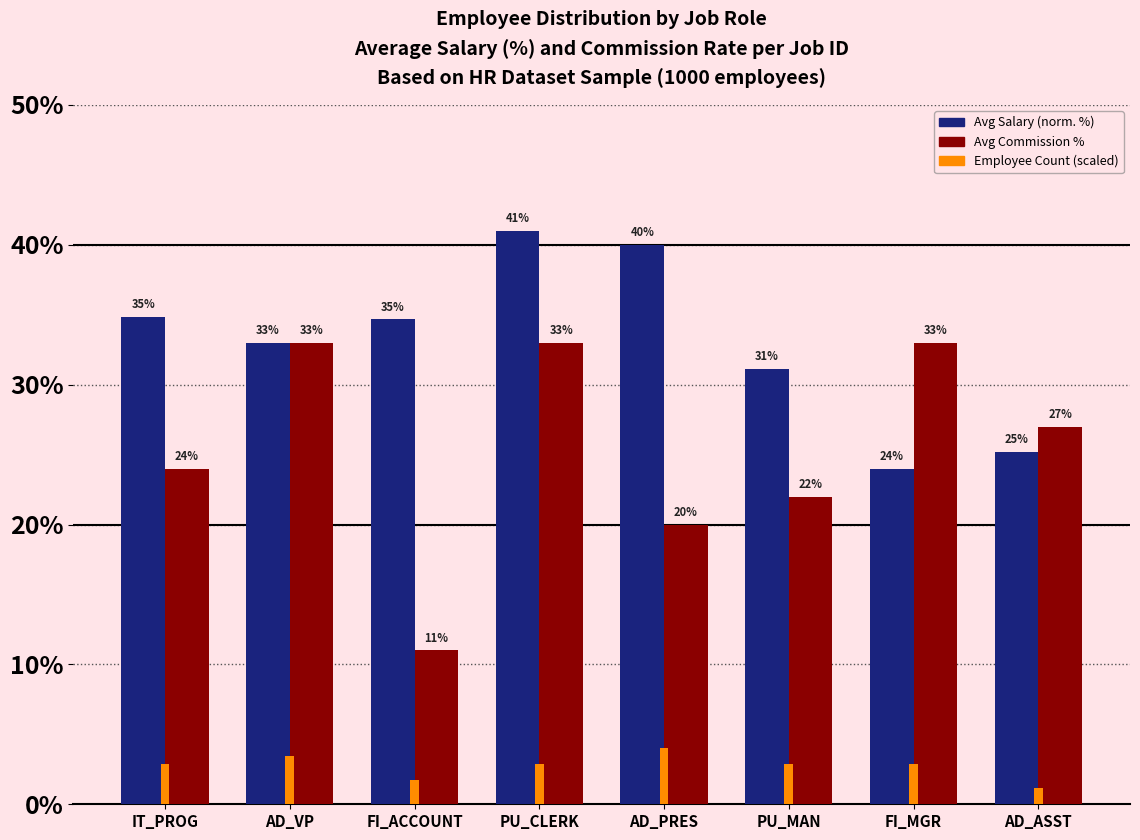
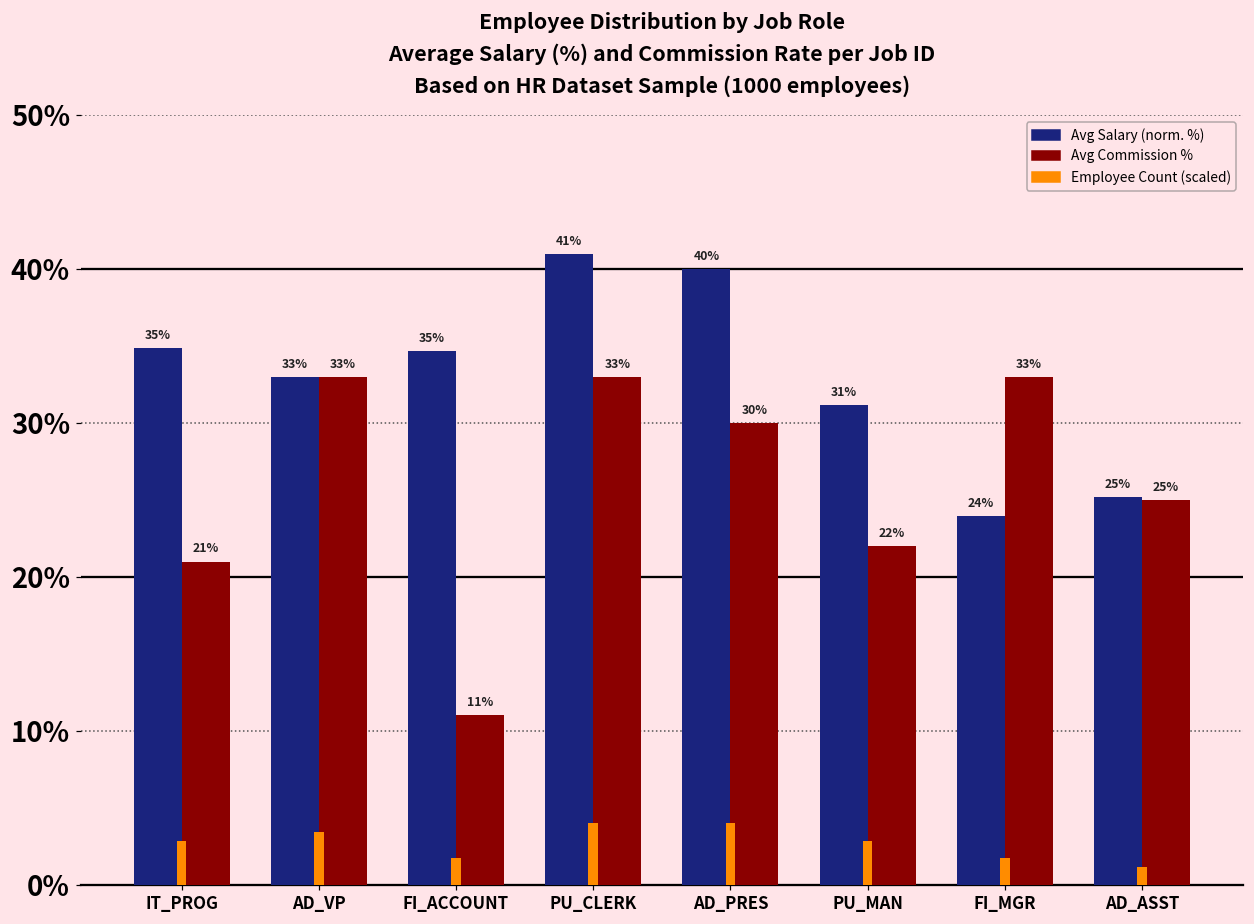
Avg Commission %, IT_PROG: 24% -> 21%
Employee Count (scaled), PU_CLERK: 2.9% -> 4.0%
Avg Commission %, AD_PRES: 20% -> 30%
Employee Count (scaled), FI_MGR: 2.9% -> 1.7%
Avg Commission %, AD_ASST: 27% -> 25%
